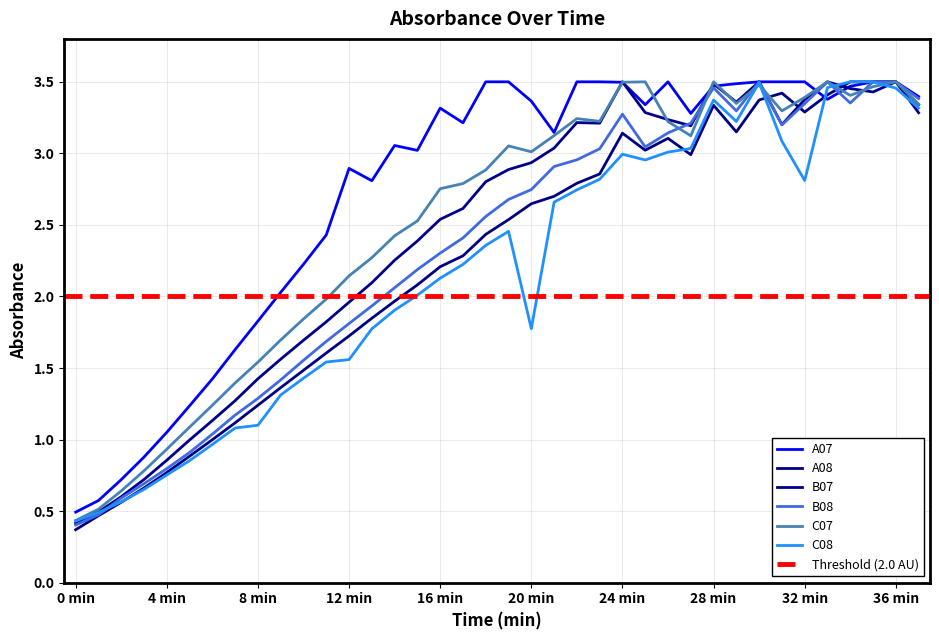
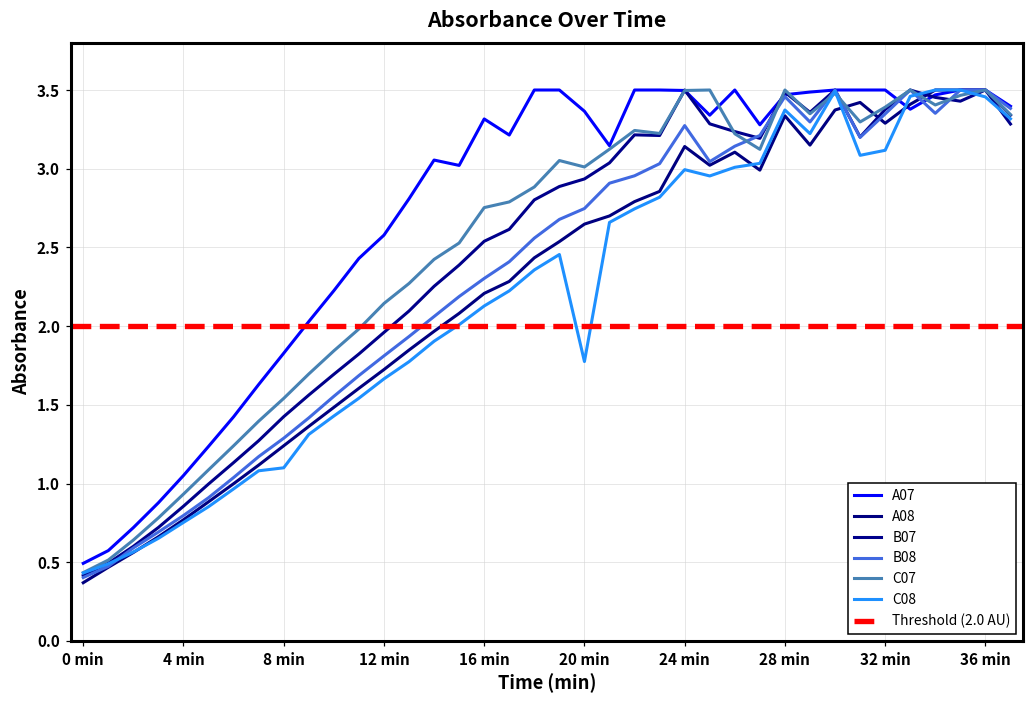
A07, 12 min: 2.90 -> 2.58
C08, 12 min: 1.56 -> 1.67
C08, 32 min: 2.81 -> 3.12
